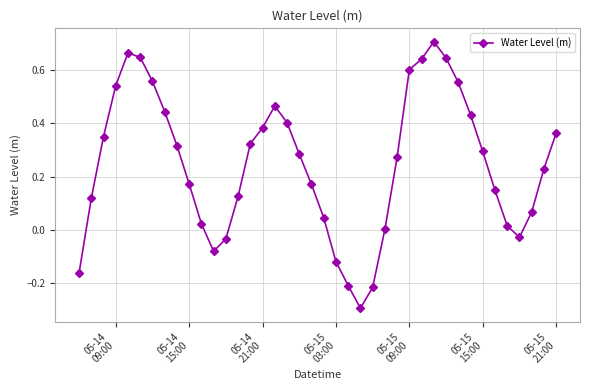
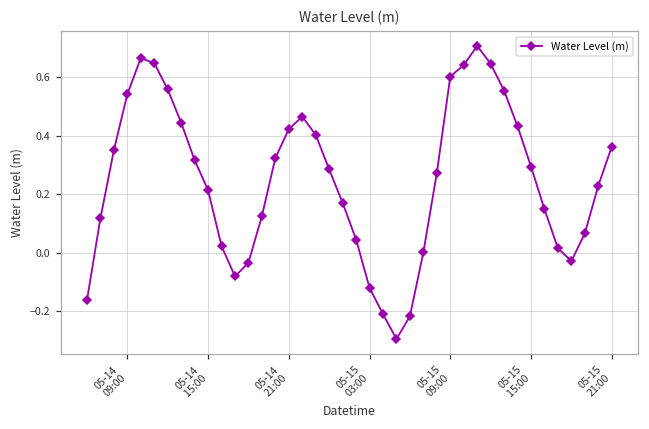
05-14 15:00: 0.17 -> 0.21
05-14 21:00: 0.38 -> 0.42
